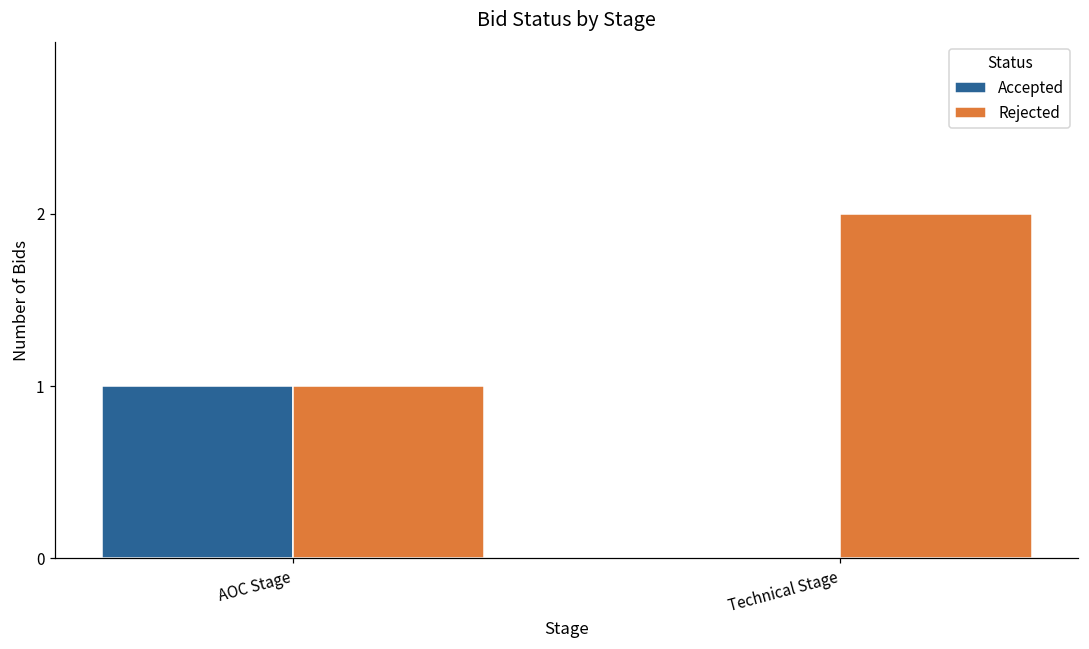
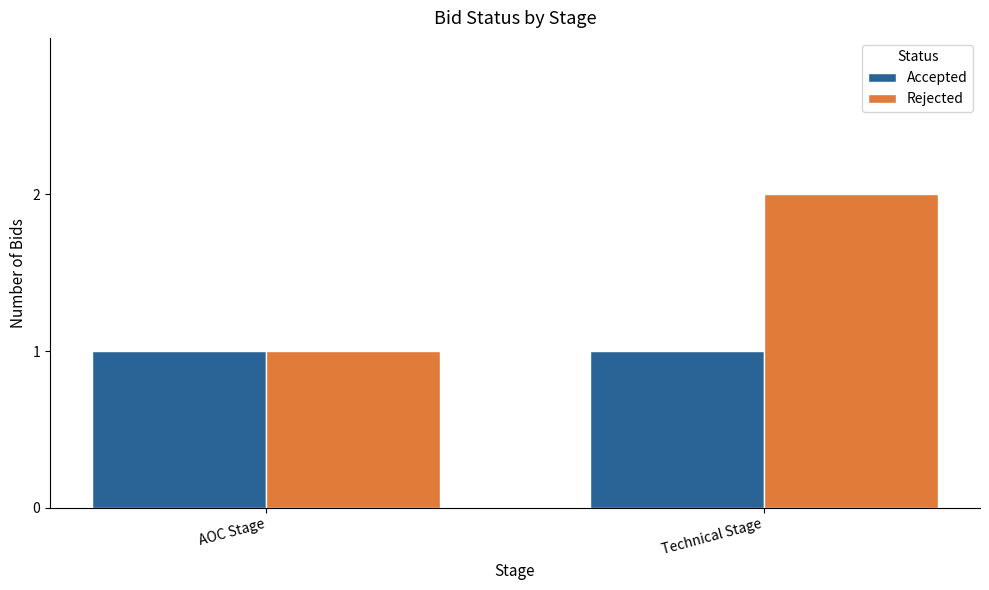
Accepted, Technical Stage: 0 -> 1
